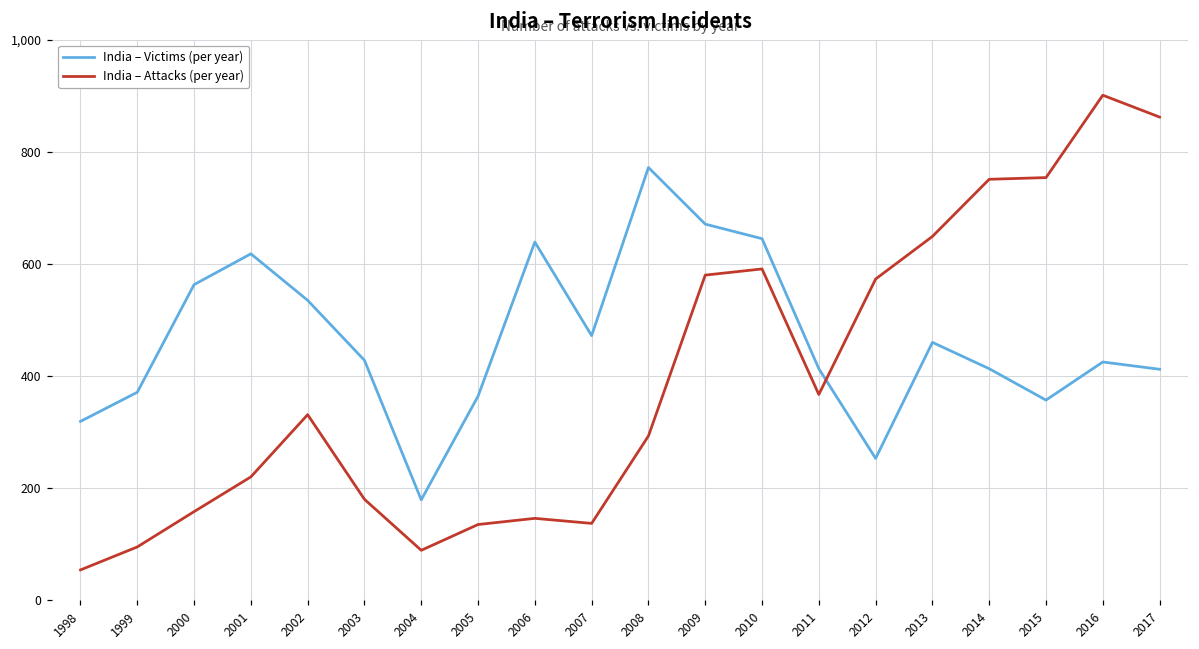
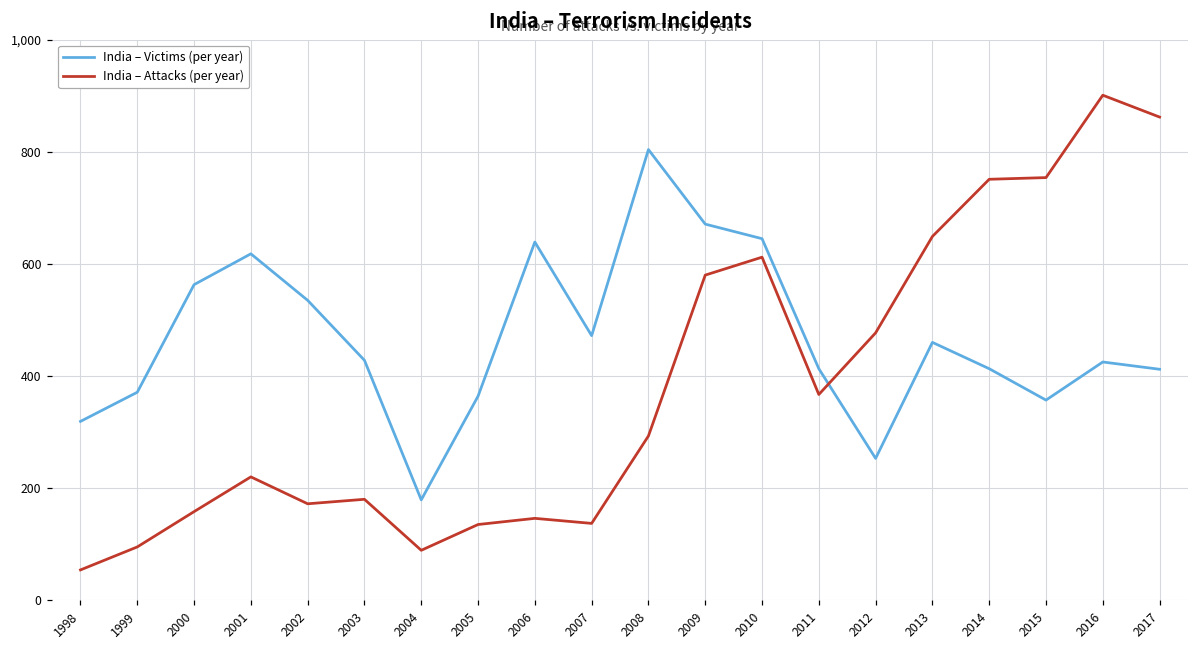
India – Attacks (per year), 2002: 330 -> 170
India – Victims (per year), 2008: 770 -> 800
India – Attacks (per year), 2010: 590 -> 610
India – Attacks (per year), 2012: 570 -> 480
